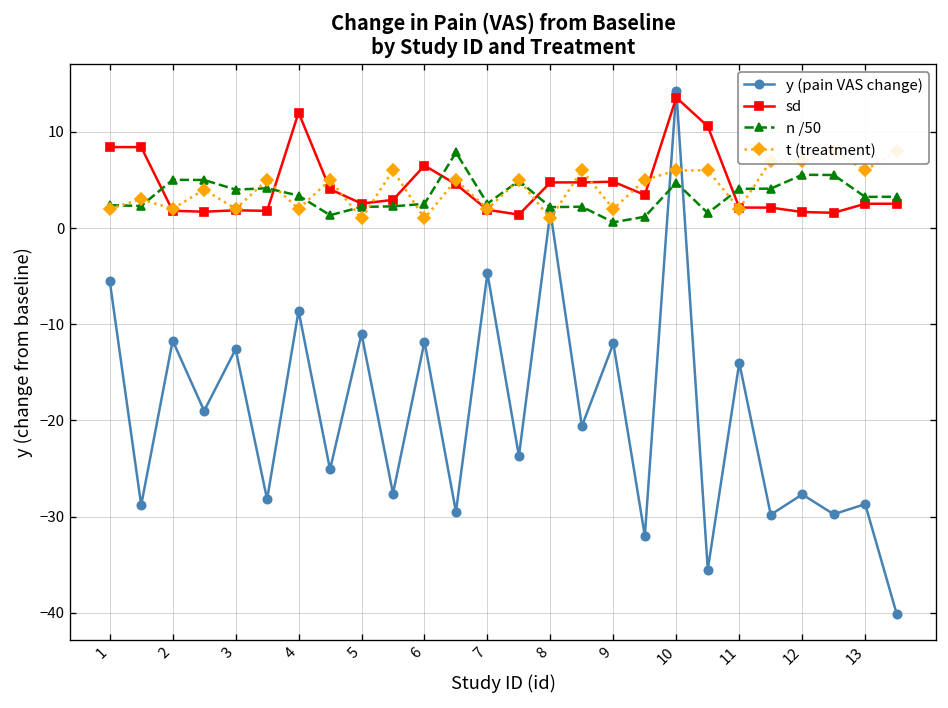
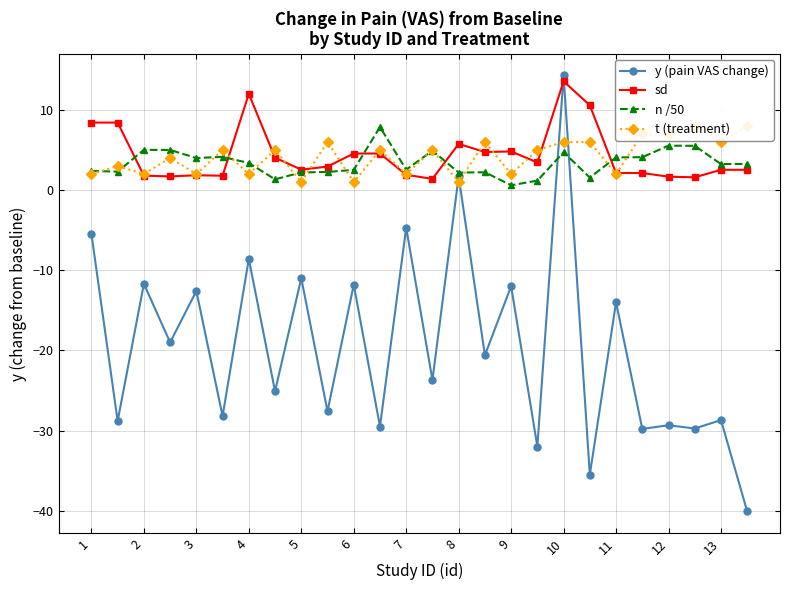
sd, 6: 7 -> 5
sd, 8: 5 -> 6
y (pain VAS change), 12: -28 -> -29
